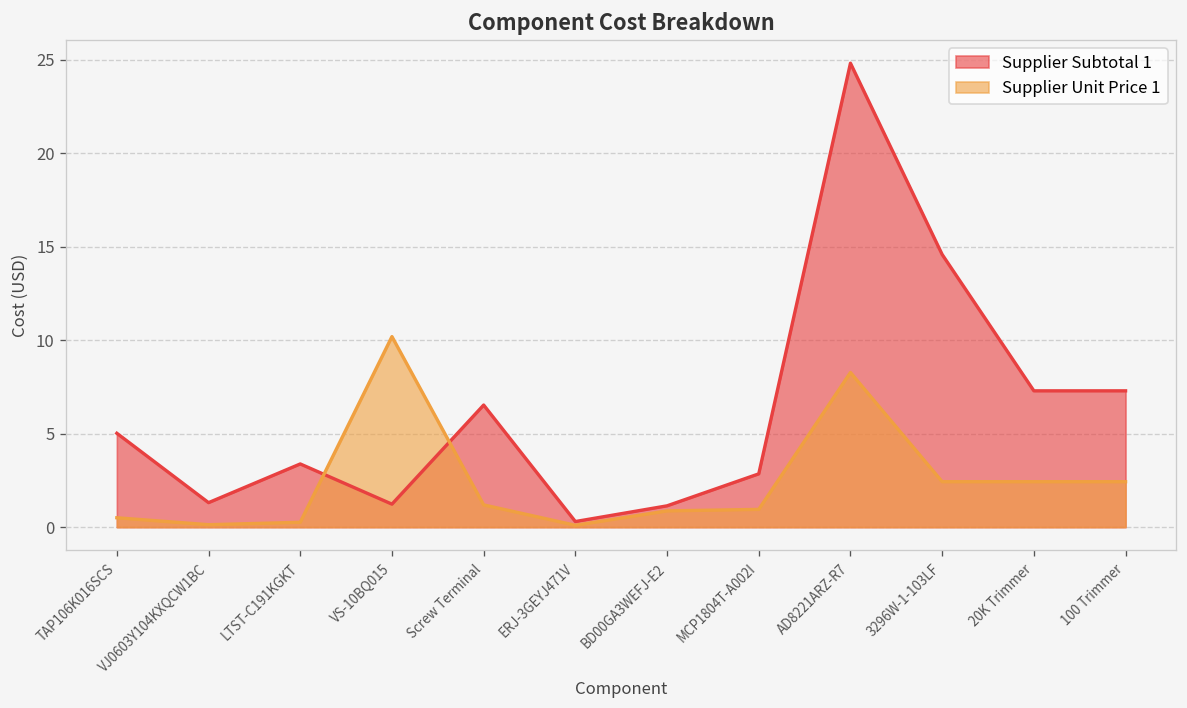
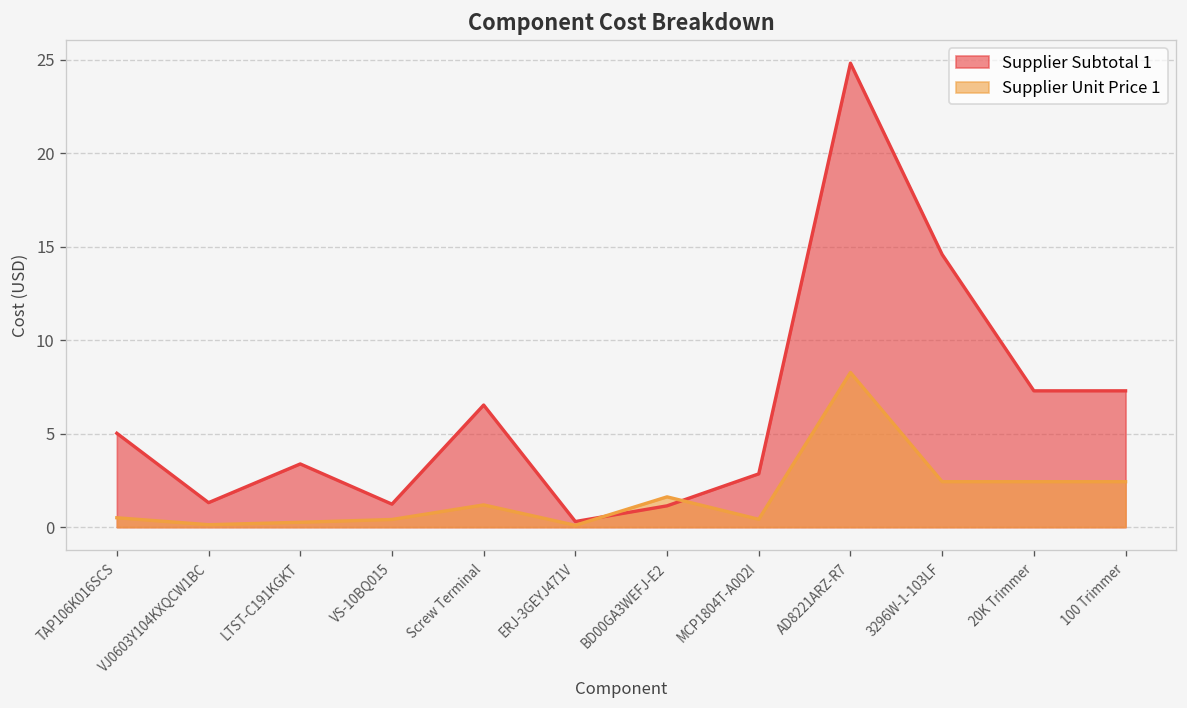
Supplier Unit Price 1, VS-10BQ015: 10.2 -> 0.4
Supplier Unit Price 1, BD00GA3WEFJ-E2: 0.9 -> 1.6
Supplier Unit Price 1, MCP1804T-A002I: 1.0 -> 0.4
